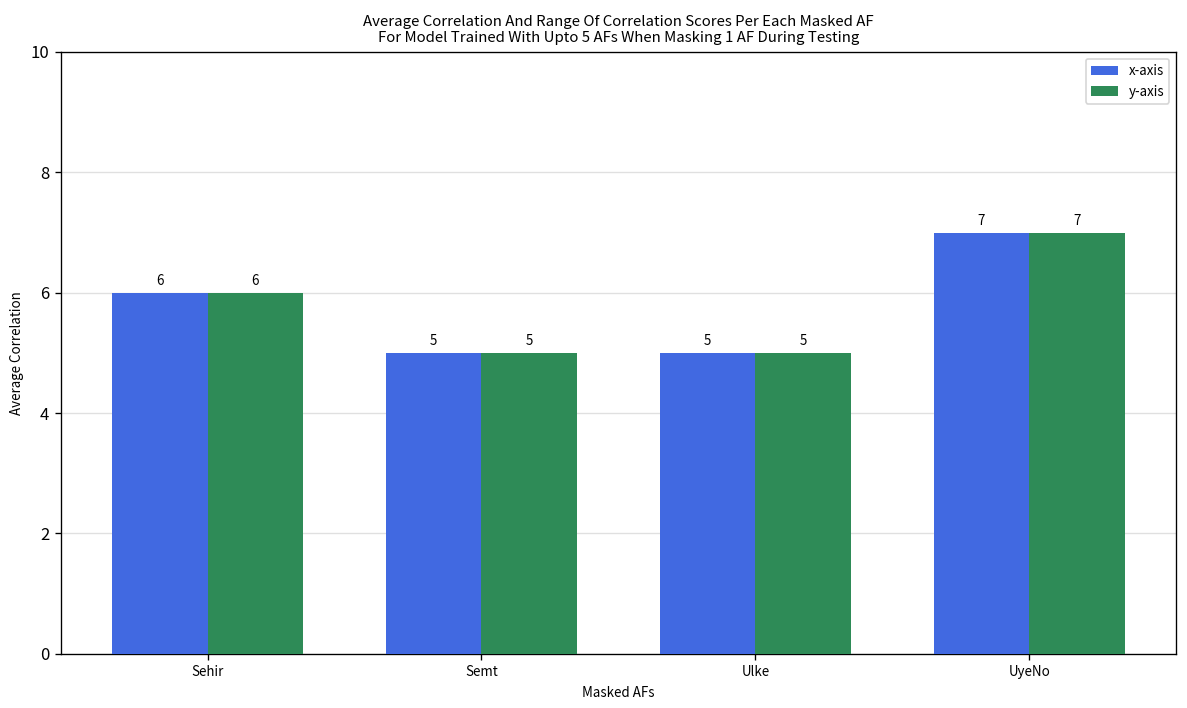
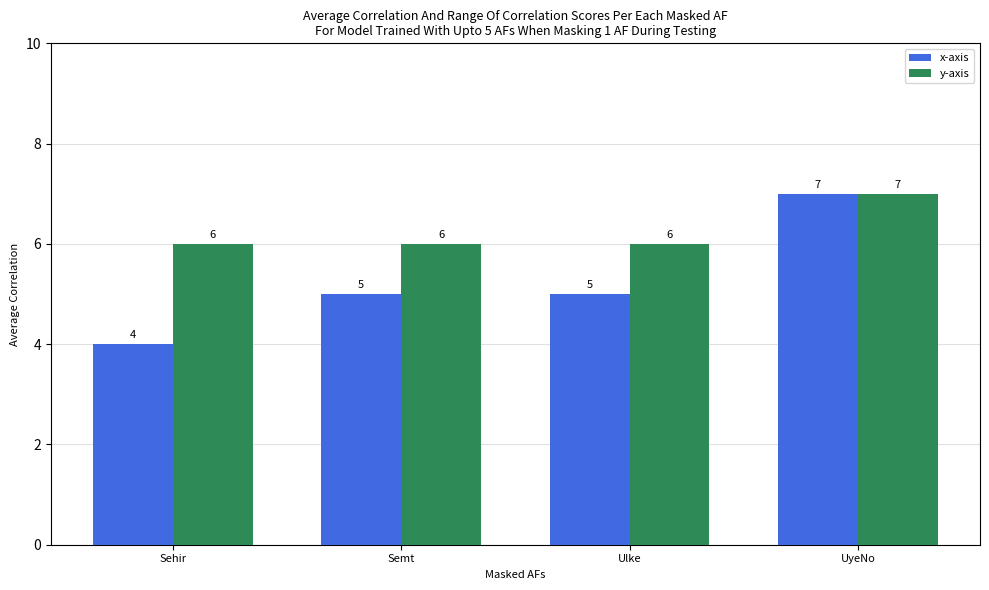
x-axis, Sehir: 6 -> 4
y-axis, Semt: 5 -> 6
y-axis, Ulke: 5 -> 6
